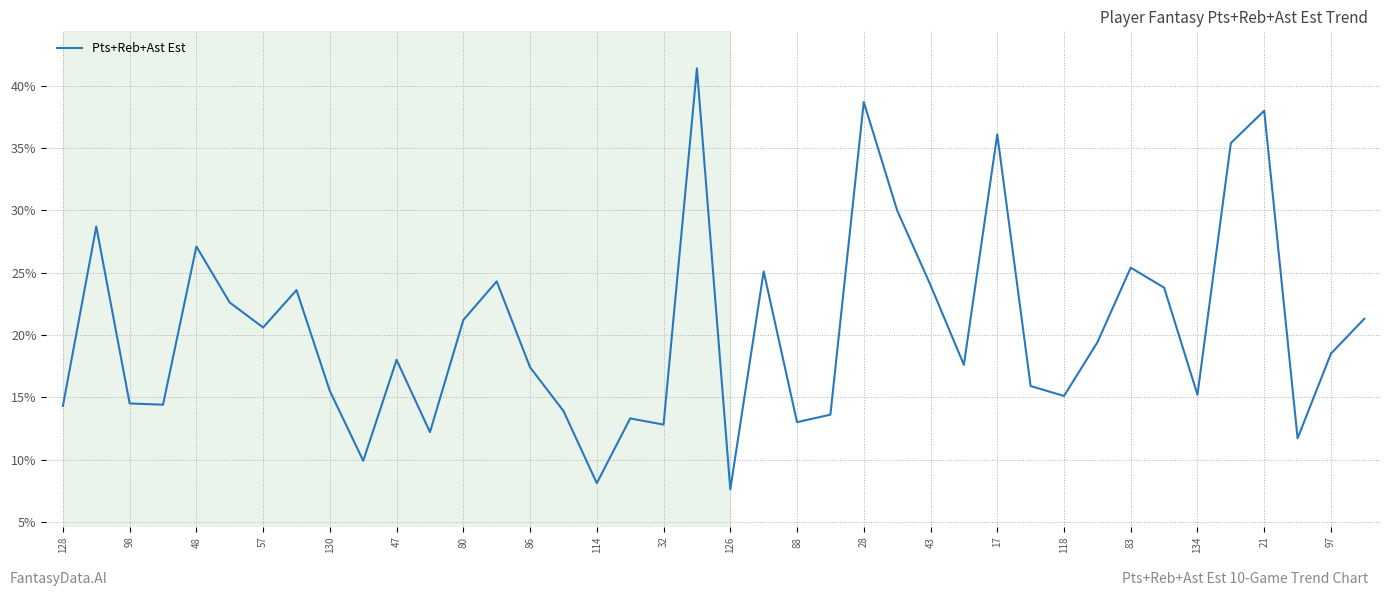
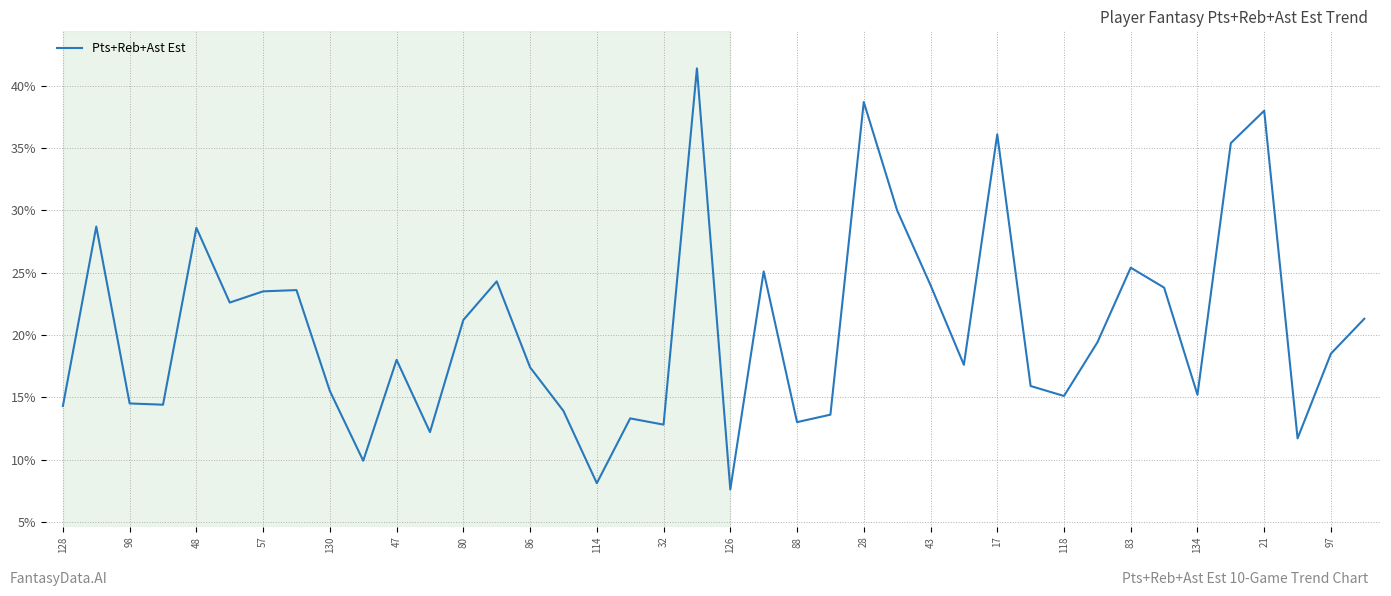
48: 27.1% -> 28.6%
57: 20.6% -> 23.5%
